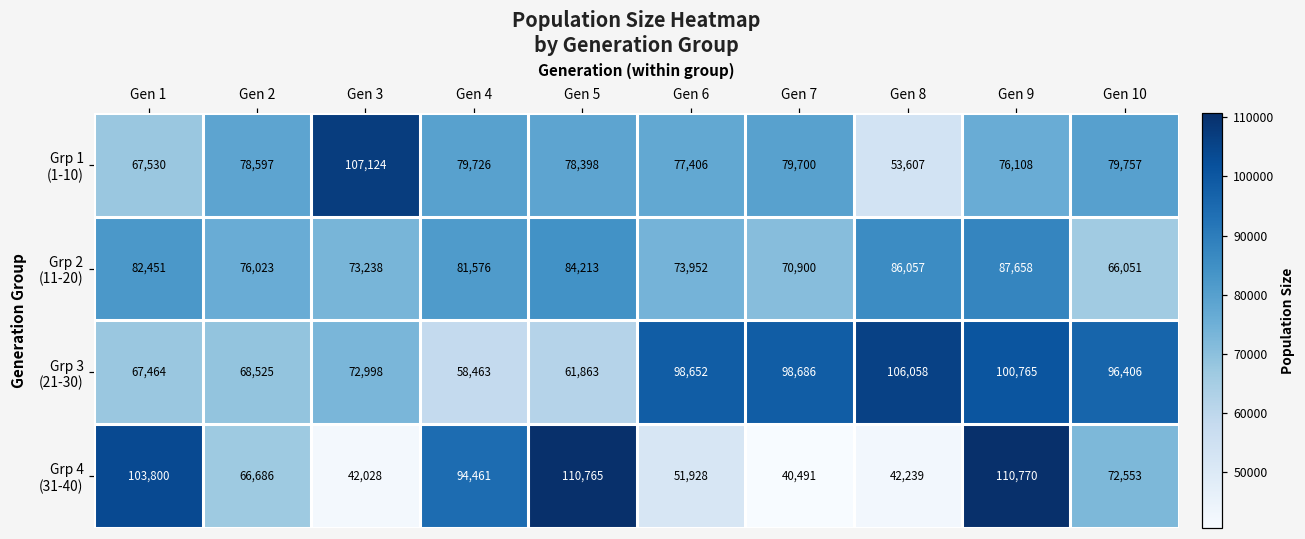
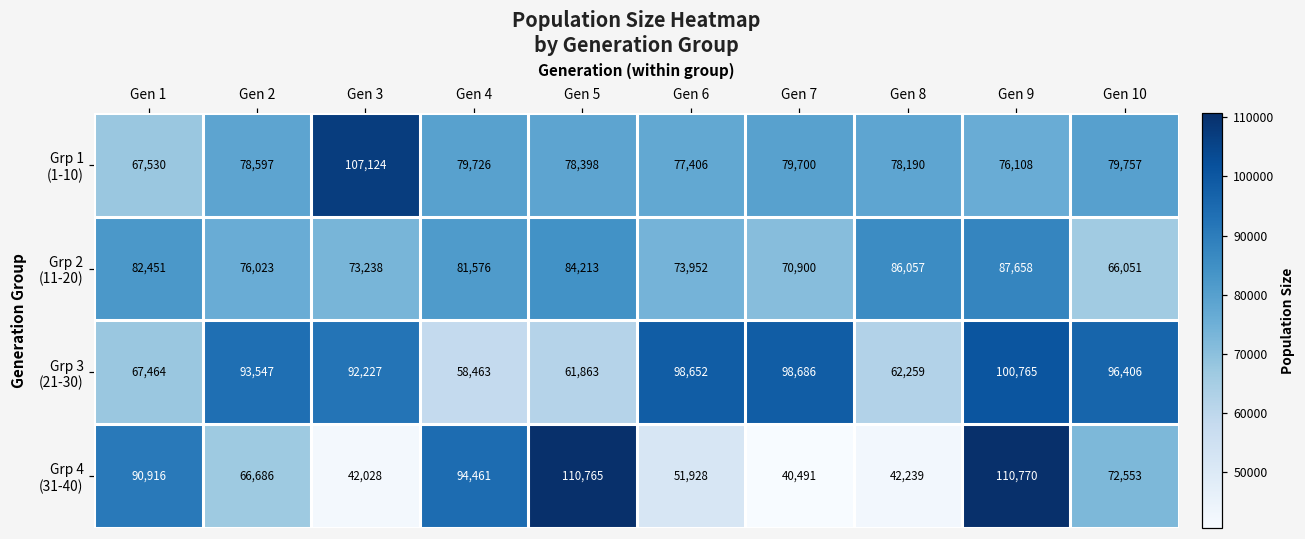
Grp 1 (1-10), Gen 8: 53,607 -> 78,190
Grp 3 (21-30), Gen 2: 68,525 -> 93,547
Grp 3 (21-30), Gen 3: 72,998 -> 92,227
Grp 3 (21-30), Gen 8: 106,058 -> 62,259
Grp 4 (31-40), Gen 1: 103,800 -> 90,916
